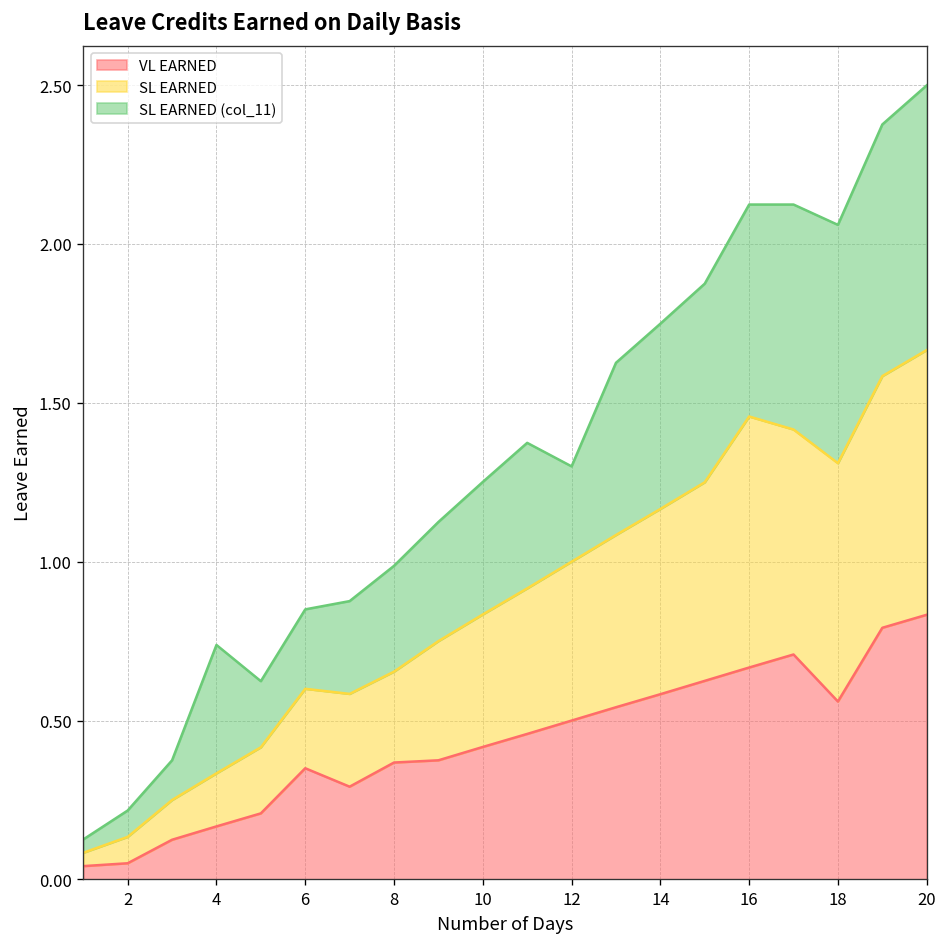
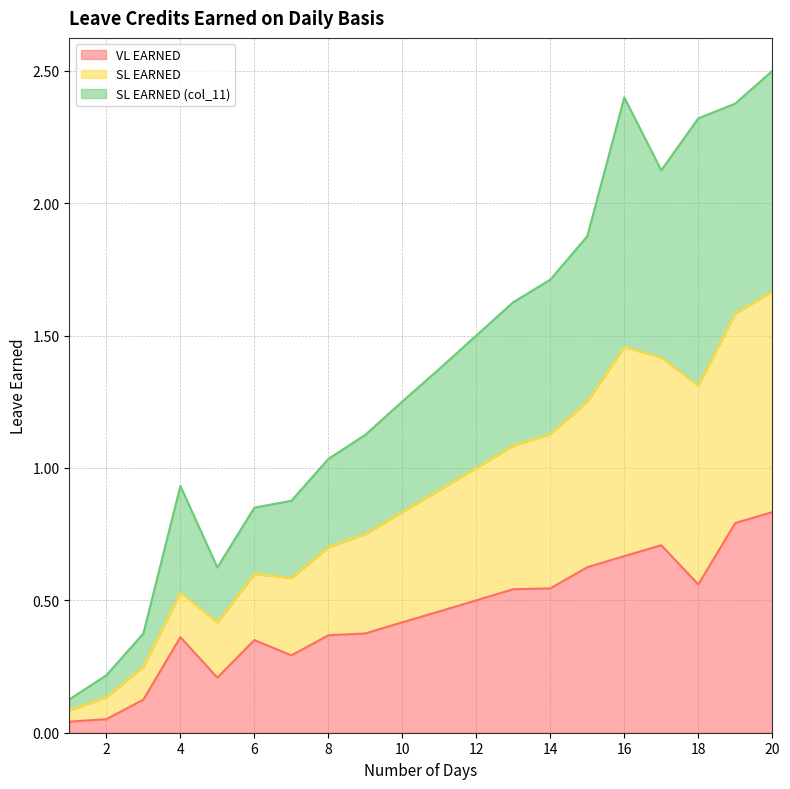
VL EARNED, 4: 0.17 -> 0.36
SL EARNED, 8: 0.29 -> 0.33
SL EARNED (col_11), 12: 0.3 -> 0.5
VL EARNED, 14: 0.58 -> 0.55
SL EARNED (col_11), 16: 0.67 -> 0.94
SL EARNED (col_11), 18: 0.75 -> 1.01
